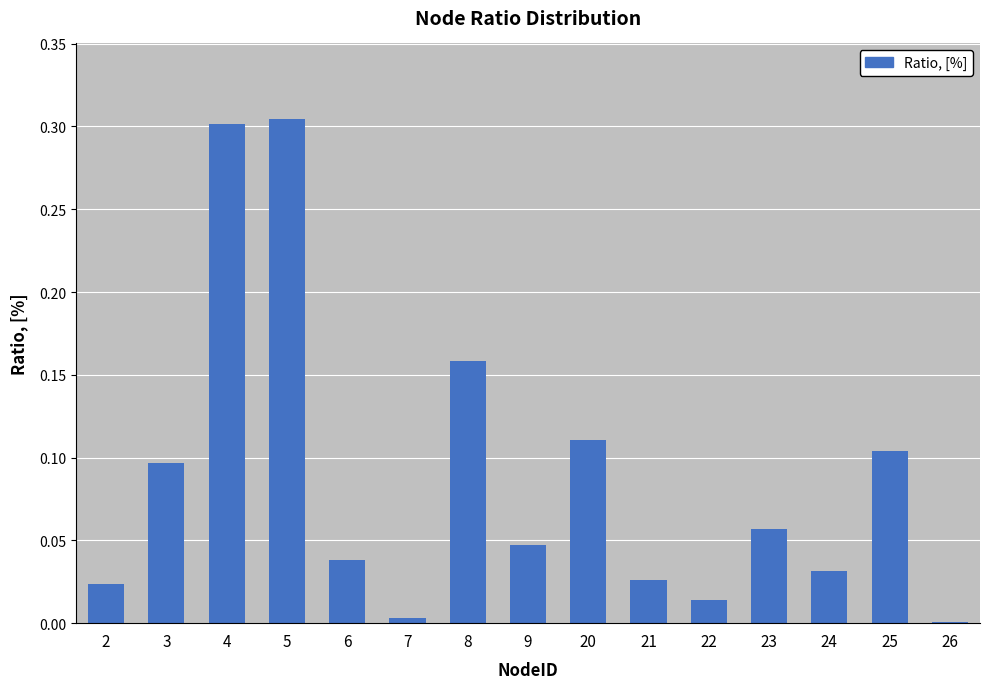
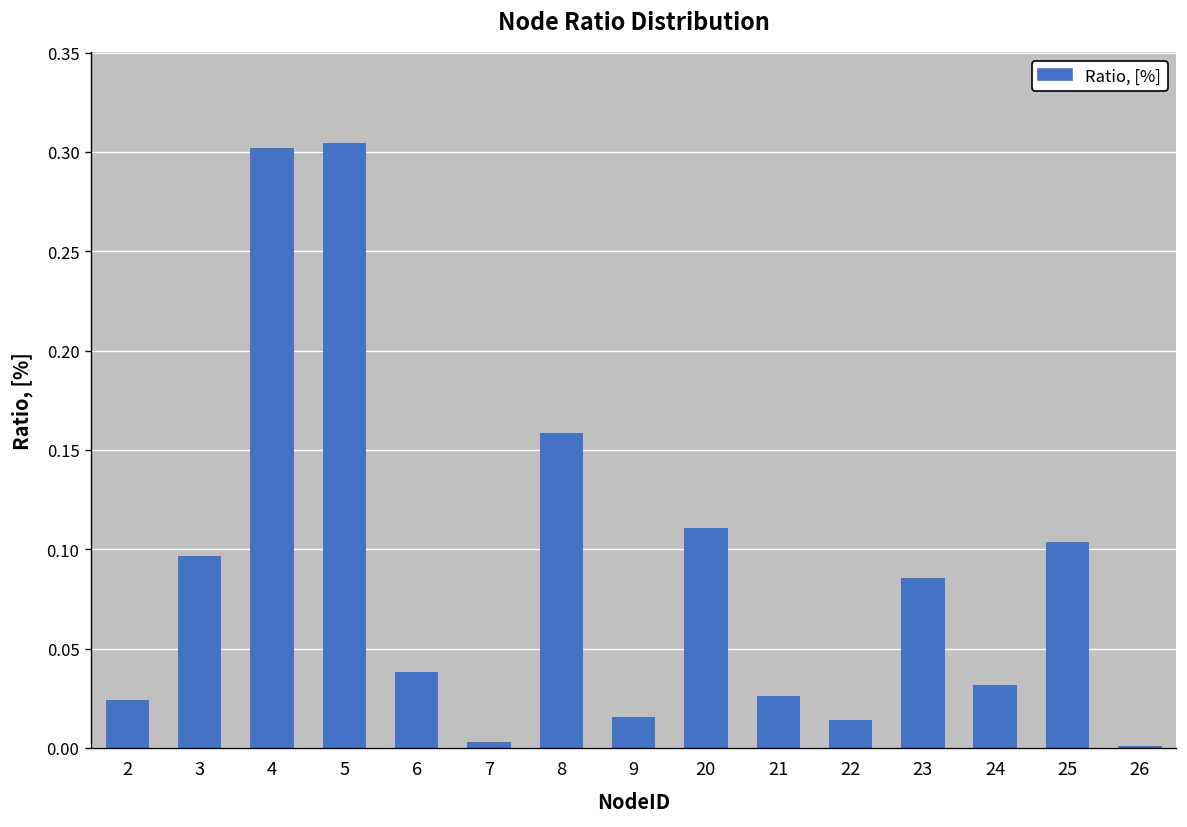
9: 0.047 -> 0.016
23: 0.057 -> 0.086
